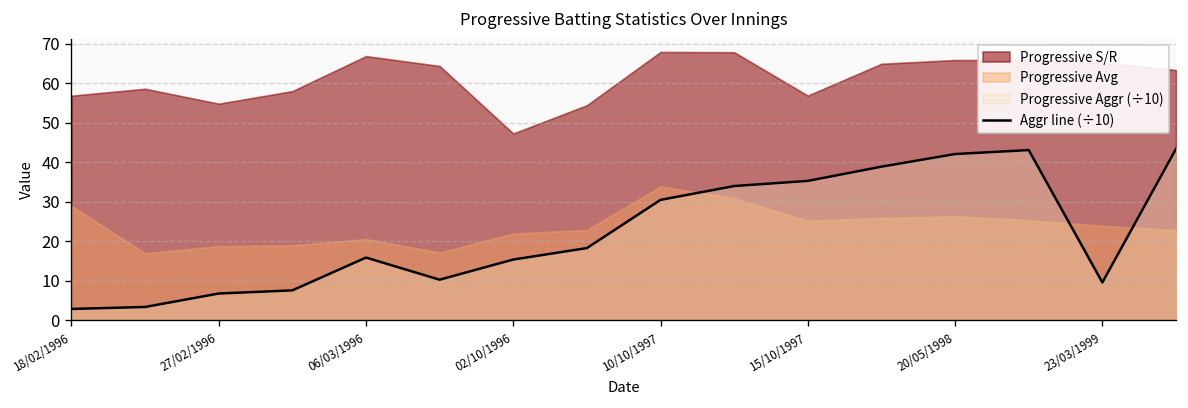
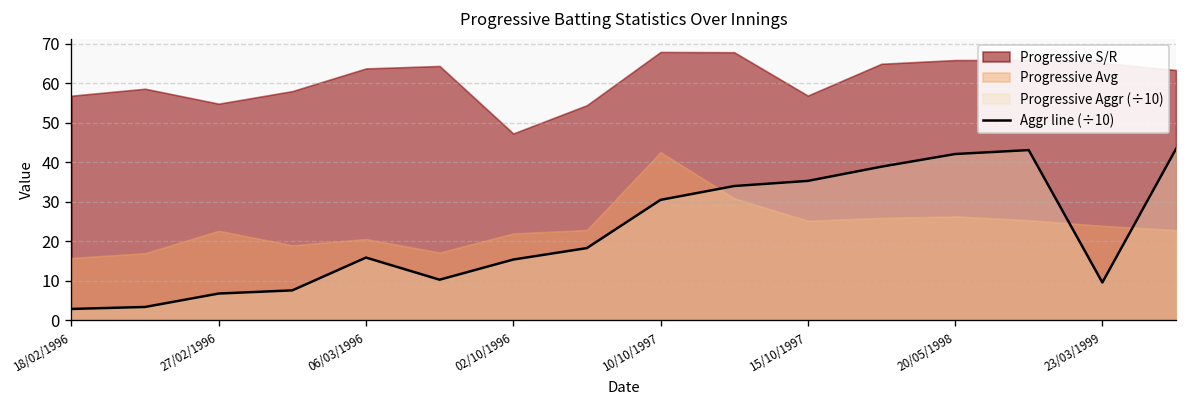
Progressive Avg, 18/02/1996: 29 -> 16
Progressive Avg, 27/02/1996: 19 -> 23
Progressive S/R, 06/03/1996: 67 -> 64
Progressive Avg, 10/10/1997: 34 -> 43
